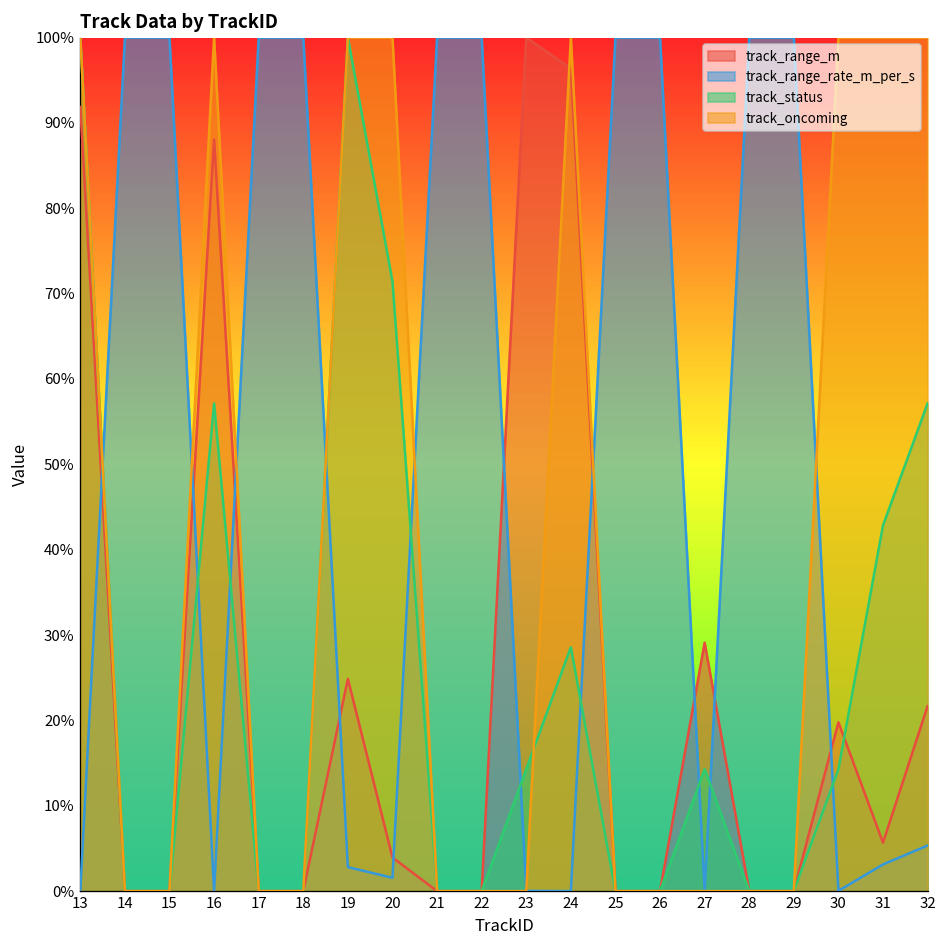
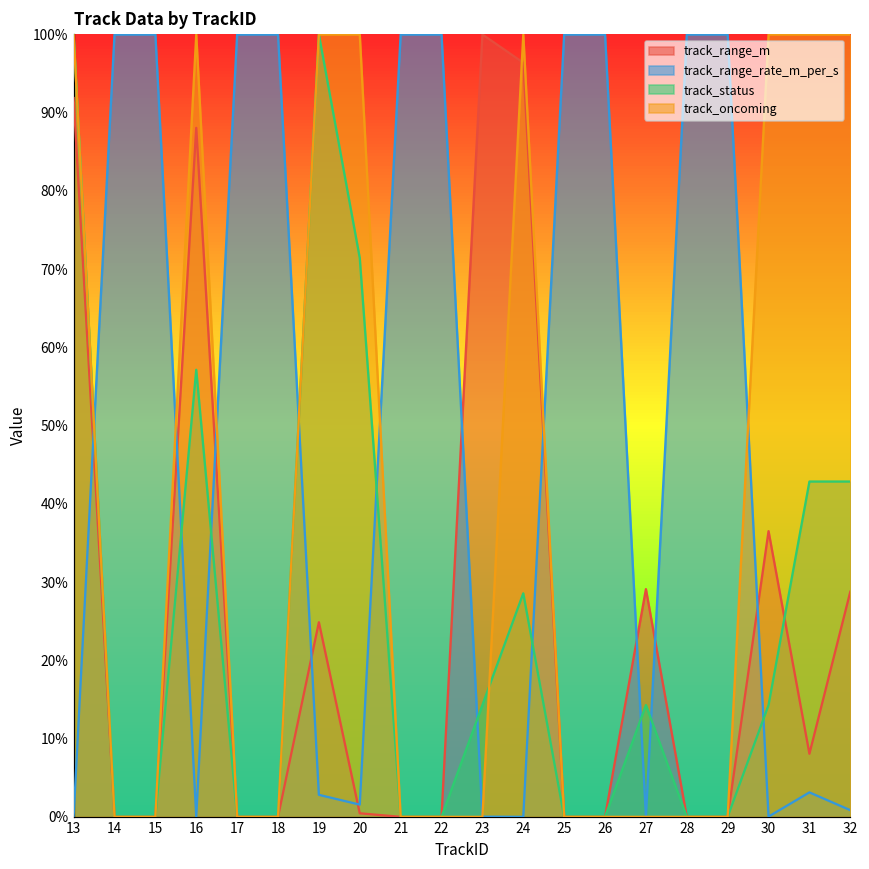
track_range_m, 20: 4% -> 0%
track_range_m, 30: 20% -> 37%
track_range_m, 31: 6% -> 8%
track_range_m, 32: 22% -> 29%
track_range_rate_m_per_s, 32: 5% -> 1%
track_status, 32: 57% -> 43%
